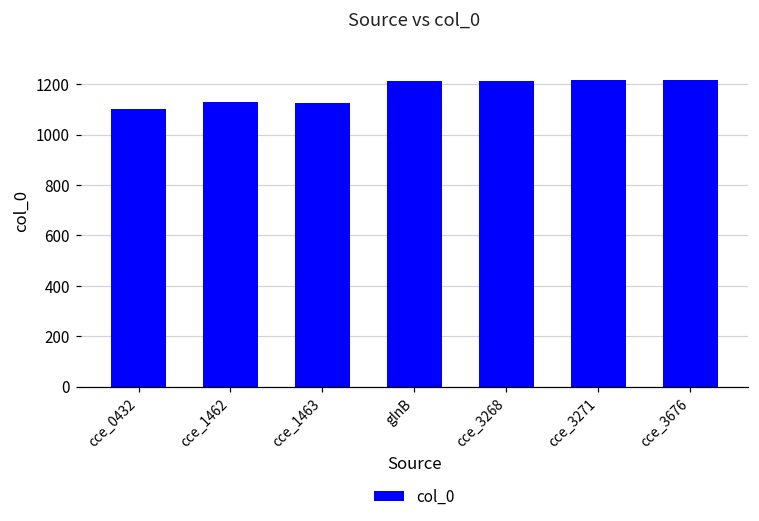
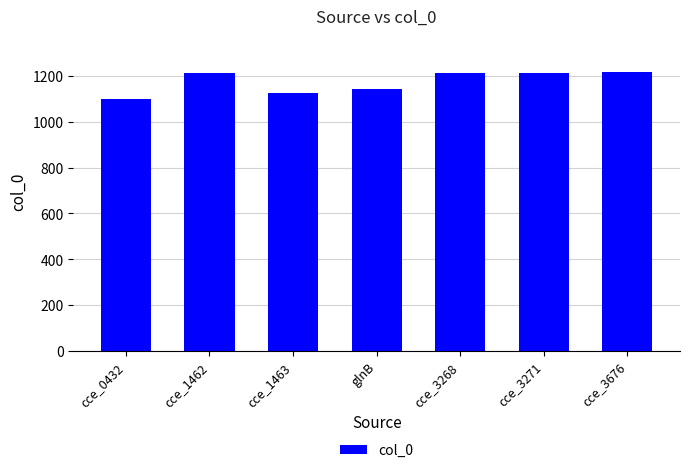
cce_1462: 1130 -> 1210
glnB: 1210 -> 1140
